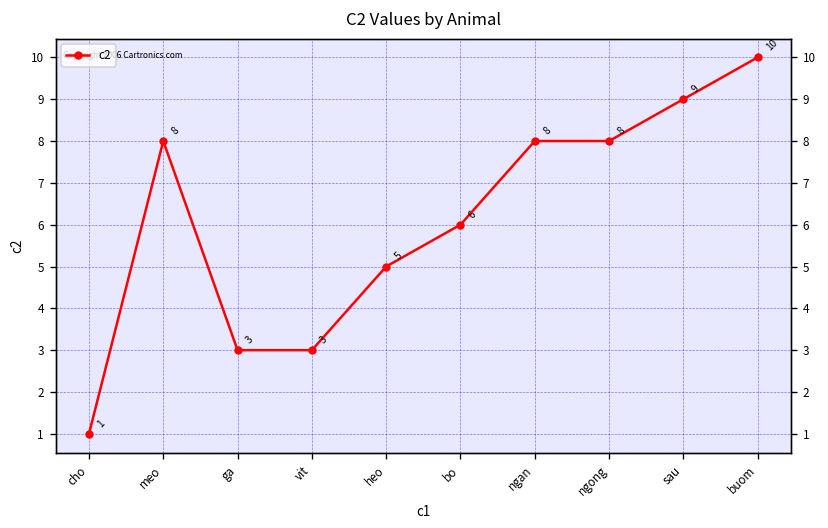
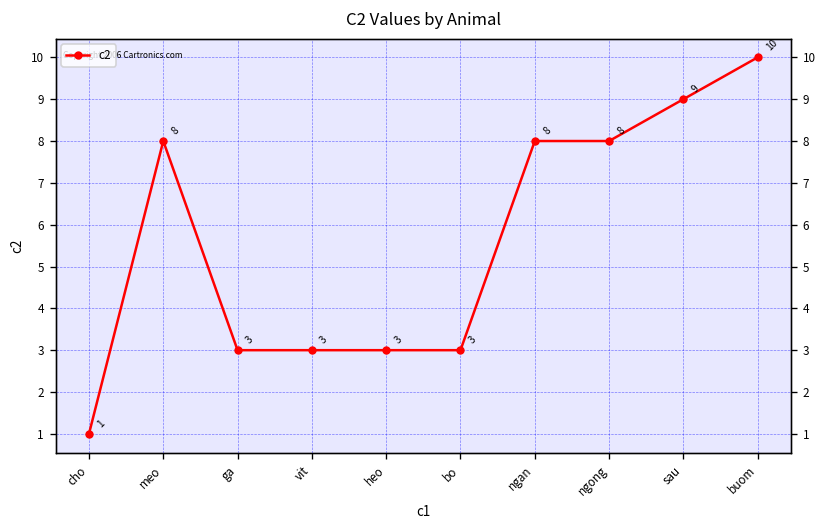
heo: 5 -> 3
bo: 6 -> 3
